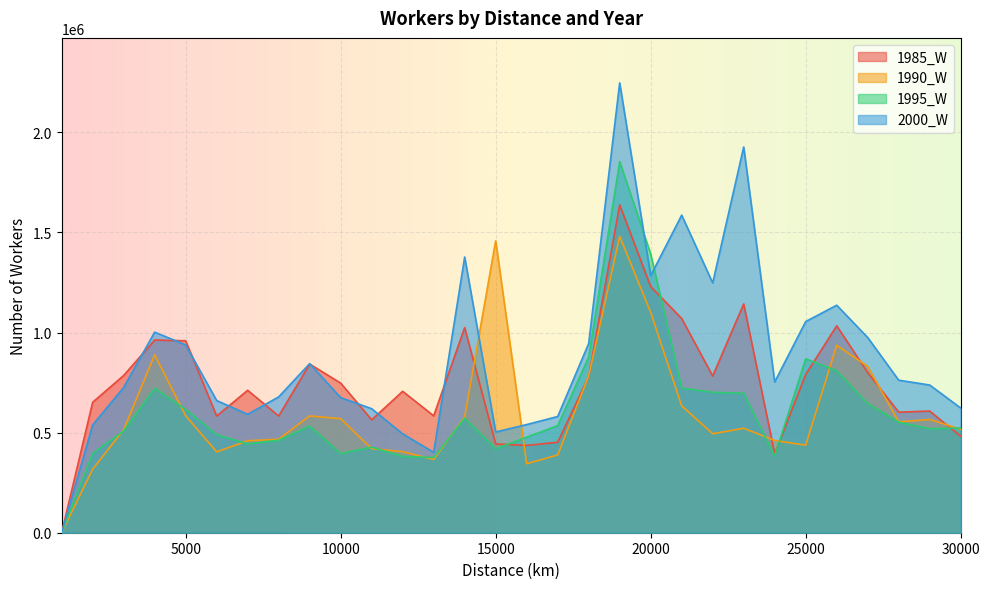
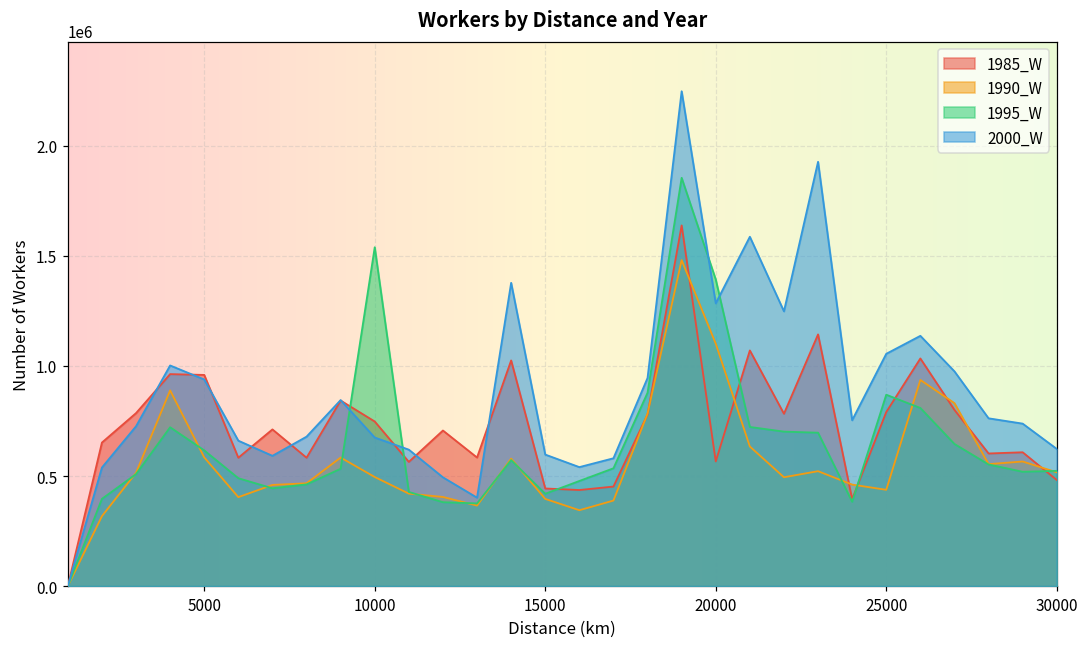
1990_W, 10000: 570000 -> 500000
1995_W, 10000: 400000 -> 1540000
1990_W, 15000: 1460000 -> 400000
2000_W, 15000: 500000 -> 600000
1985_W, 20000: 1230000 -> 570000
